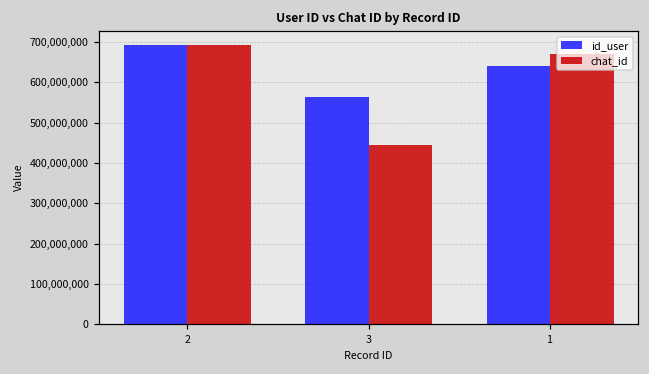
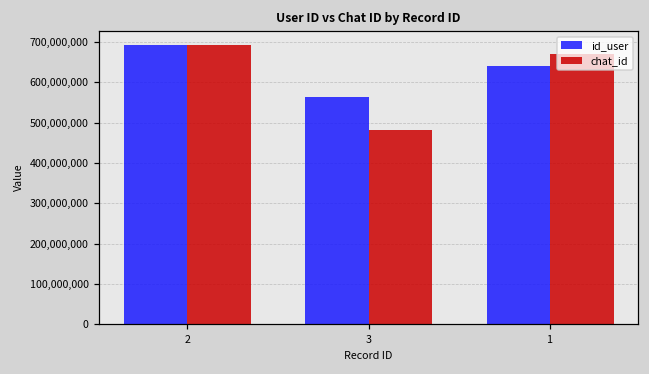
chat_id, 3: 450,000,000 -> 480,000,000
